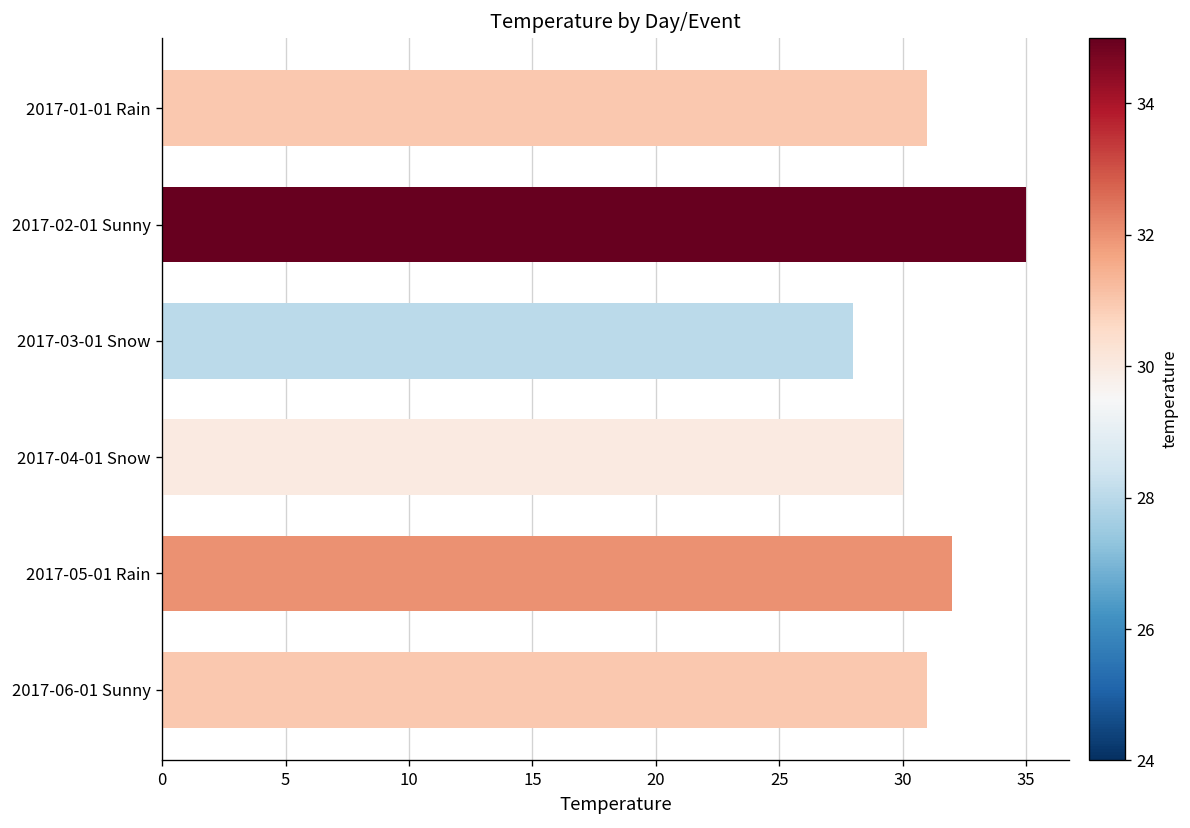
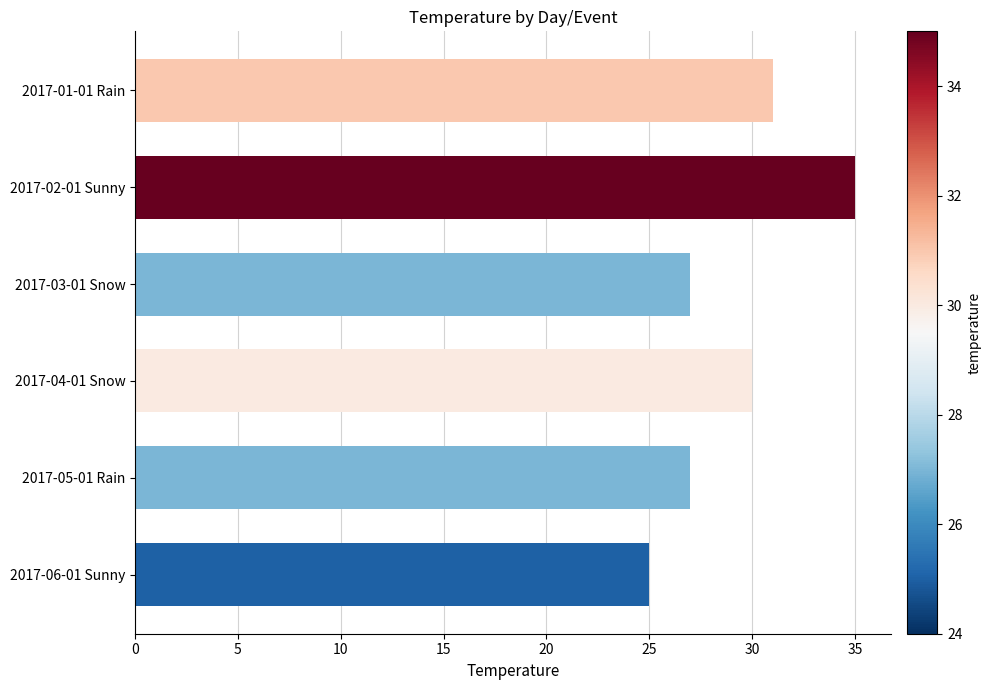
2017-03-01 Snow: 28 -> 27
2017-05-01 Rain: 32 -> 27
2017-06-01 Sunny: 31 -> 25
